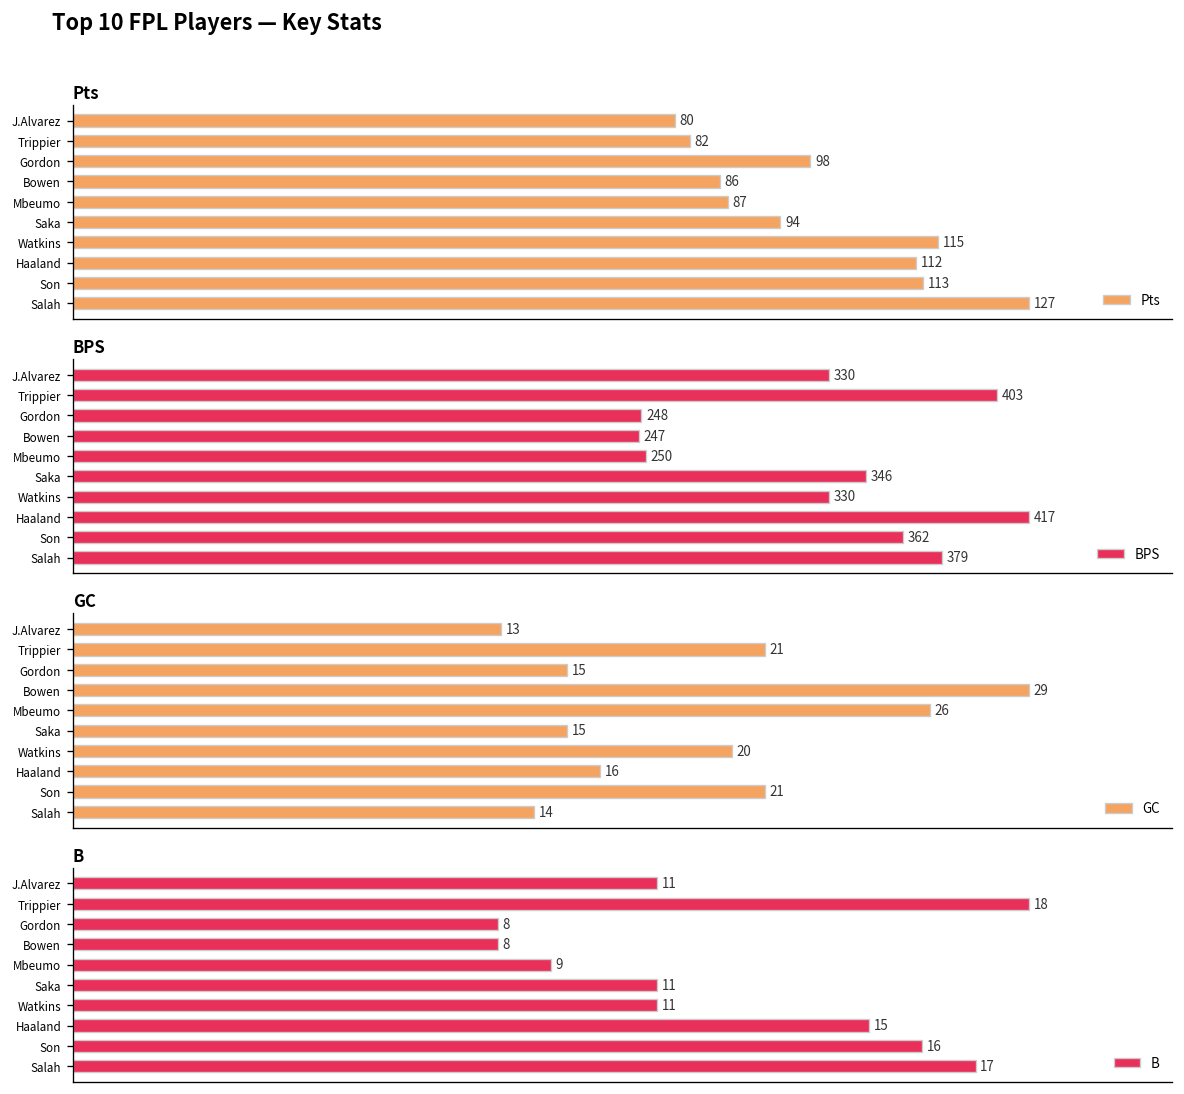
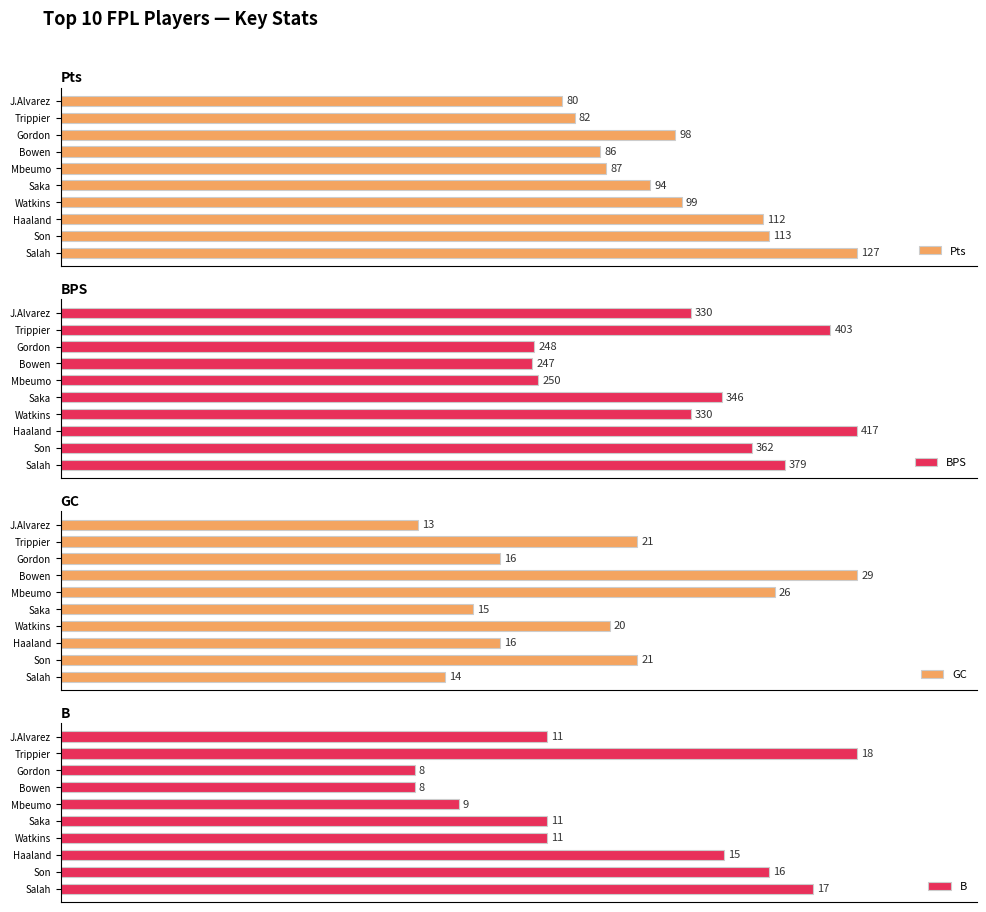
Pts, Watkins: 115 -> 99
GC, Gordon: 15 -> 16
